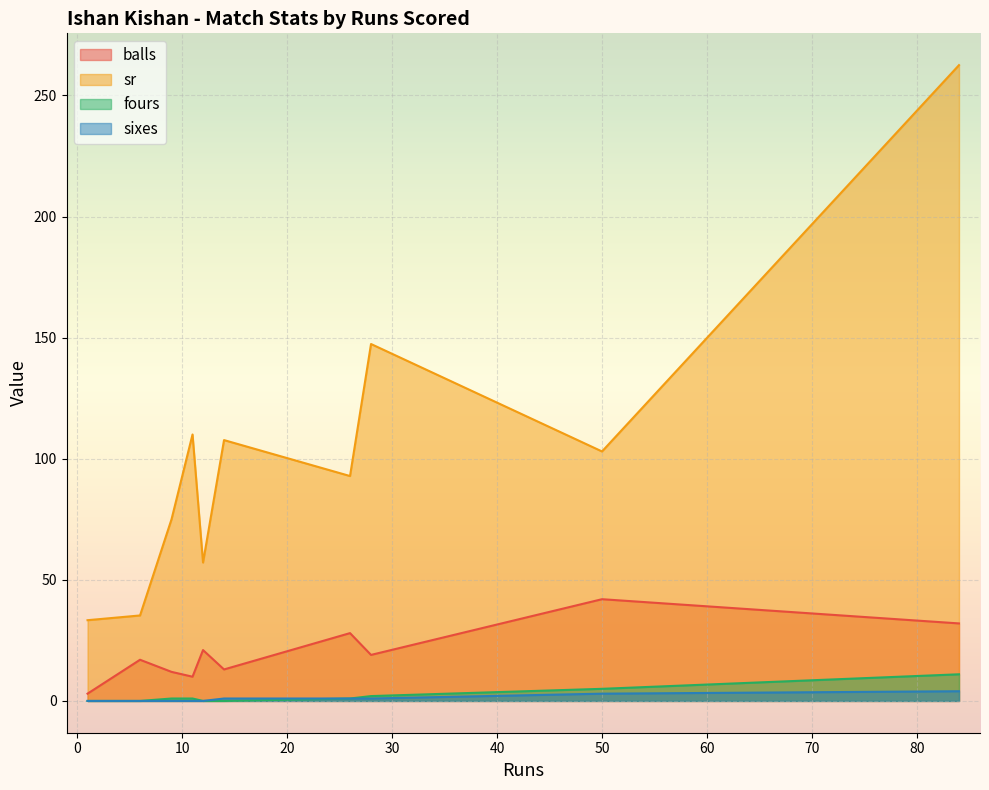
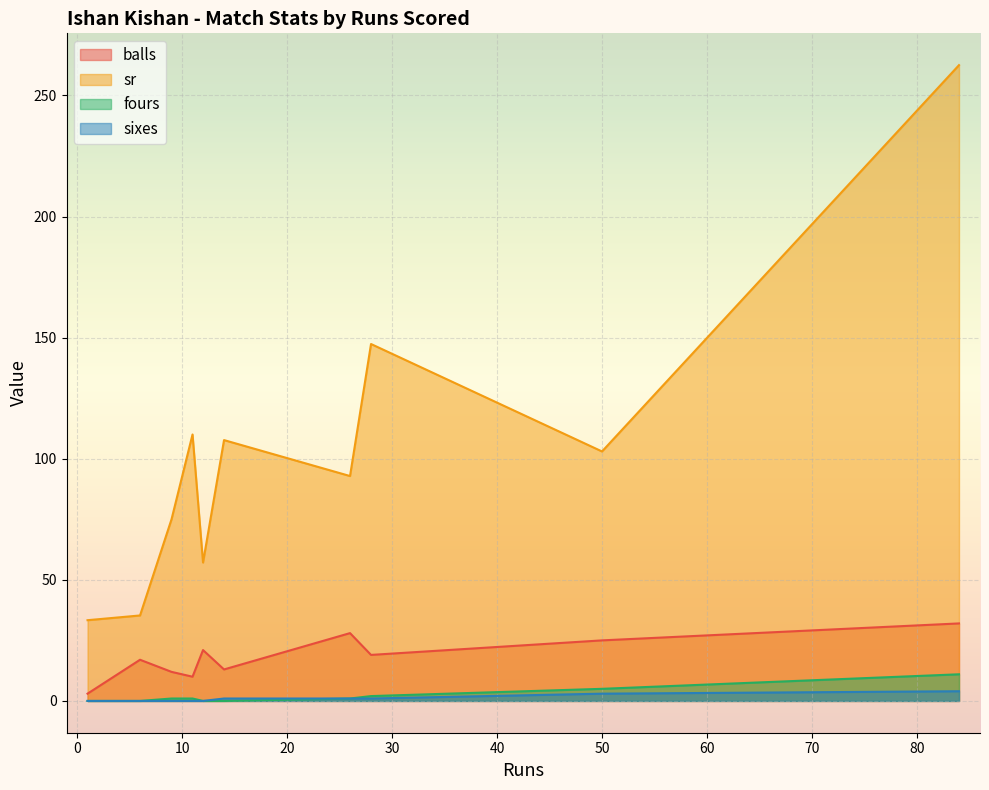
balls, 50: 42 -> 25
